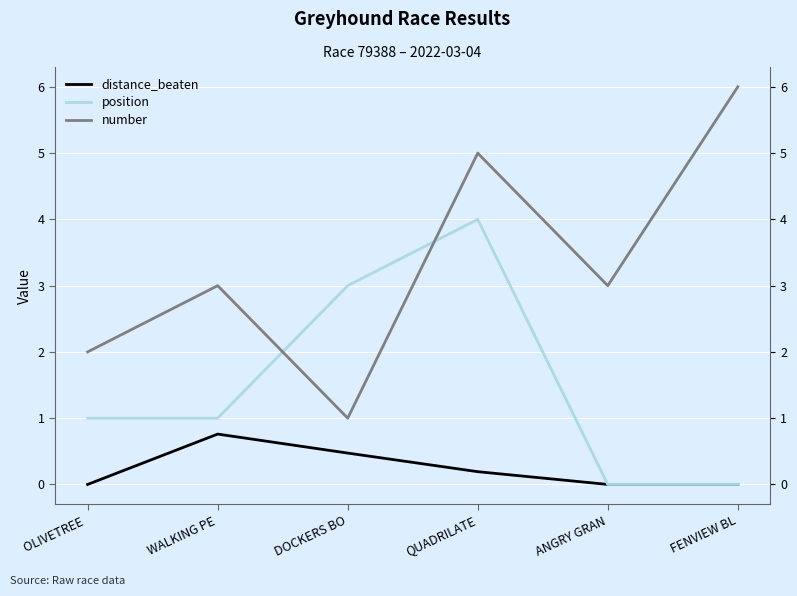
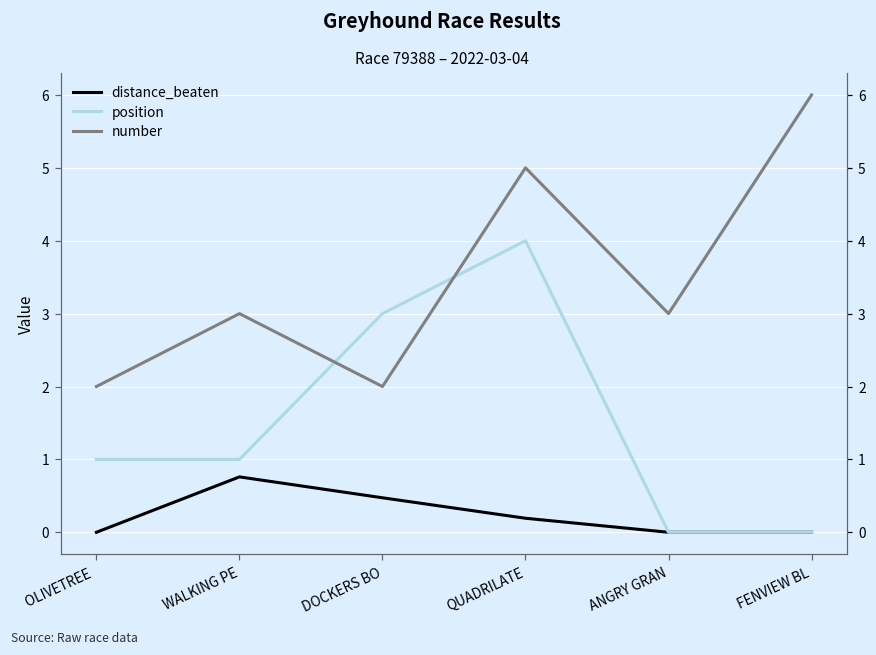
number, DOCKERS BO: 1 -> 2
